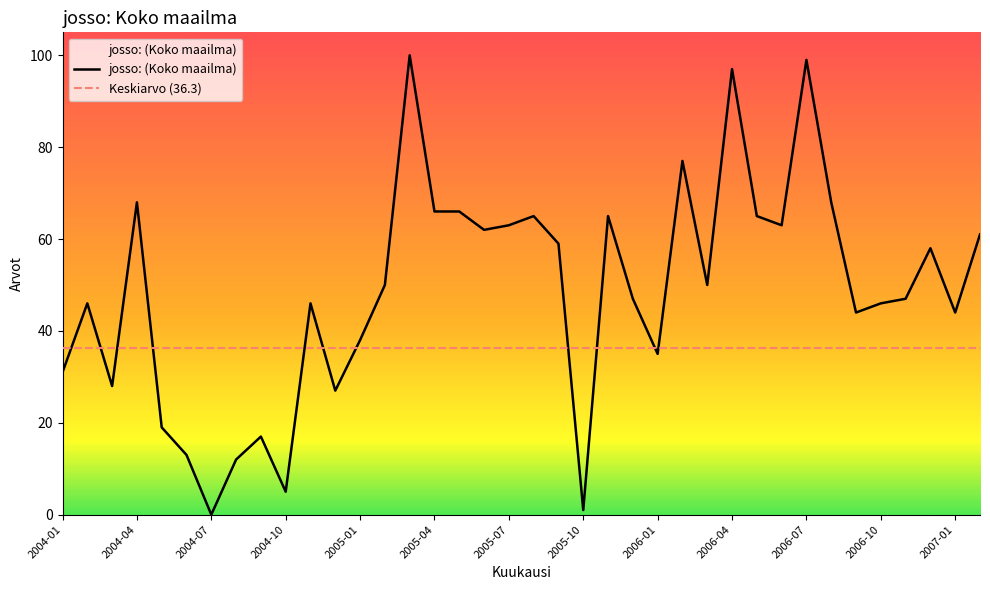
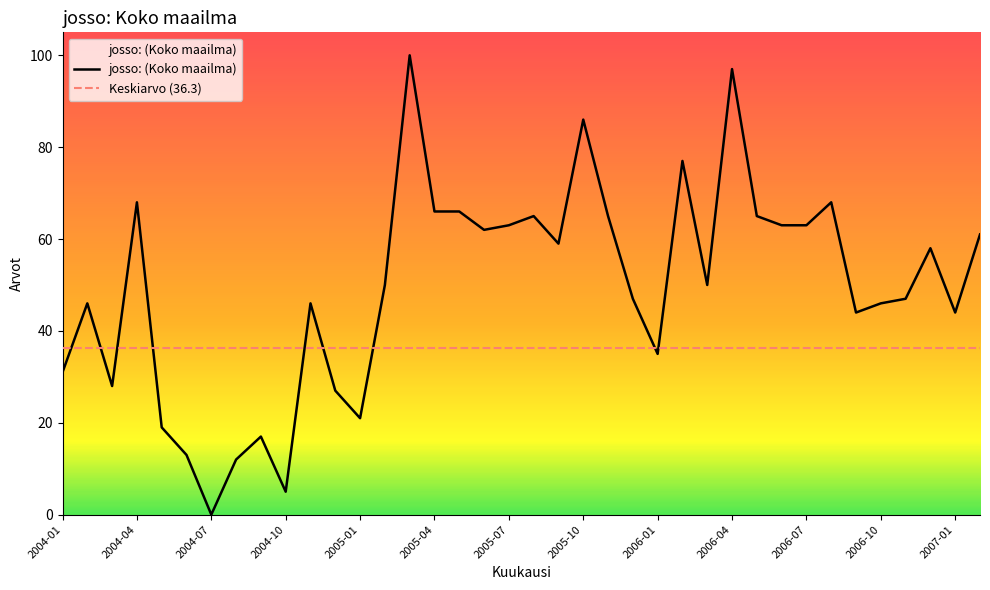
2005-01: 38 -> 21
2005-10: 1 -> 86
2006-07: 99 -> 63
